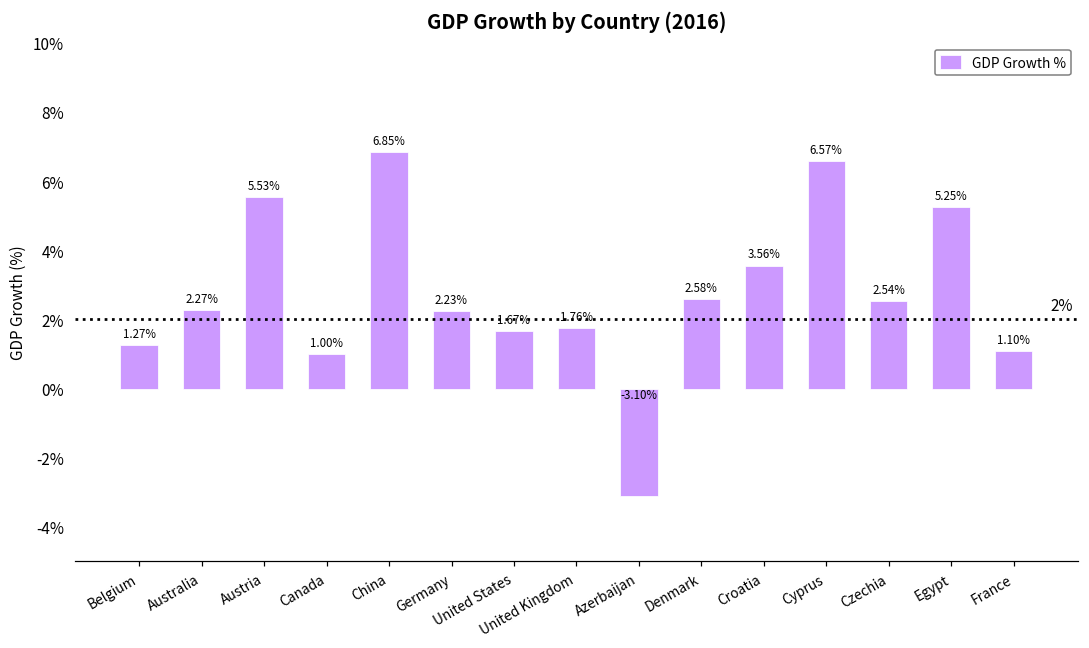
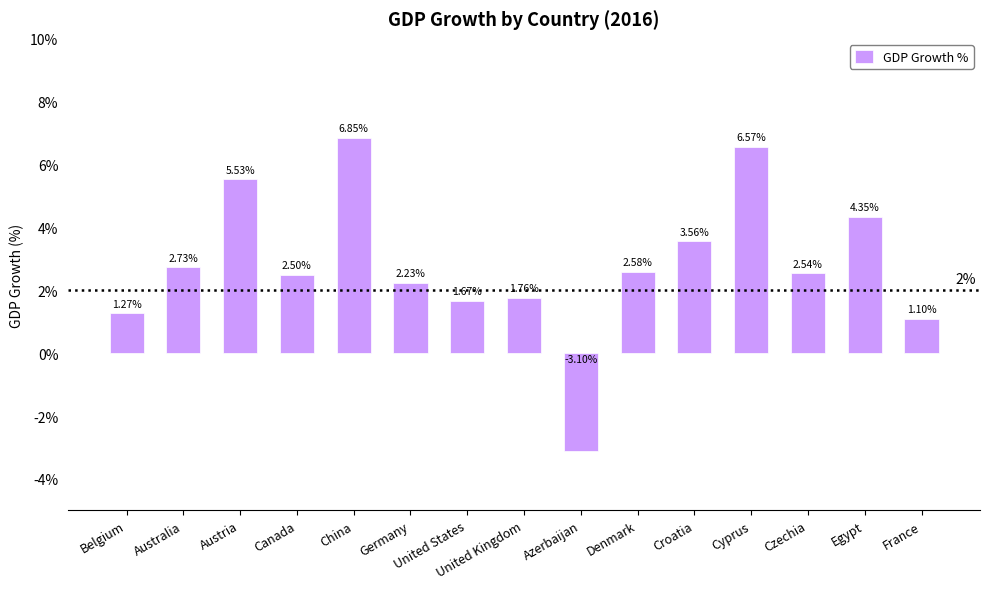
Australia: 2.27% -> 2.73%
Canada: 1.00% -> 2.50%
Egypt: 5.25% -> 4.35%
